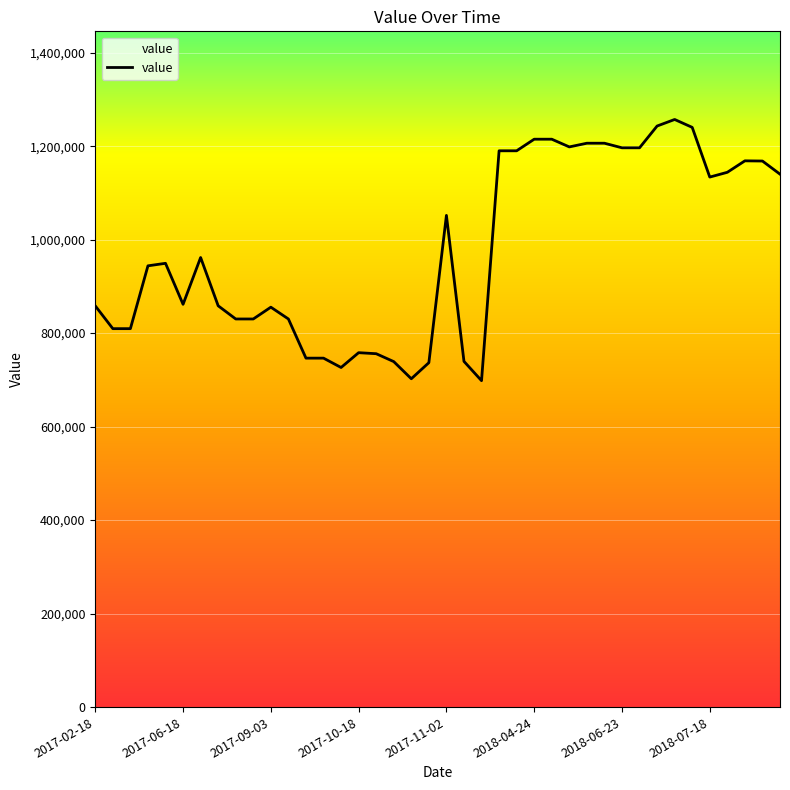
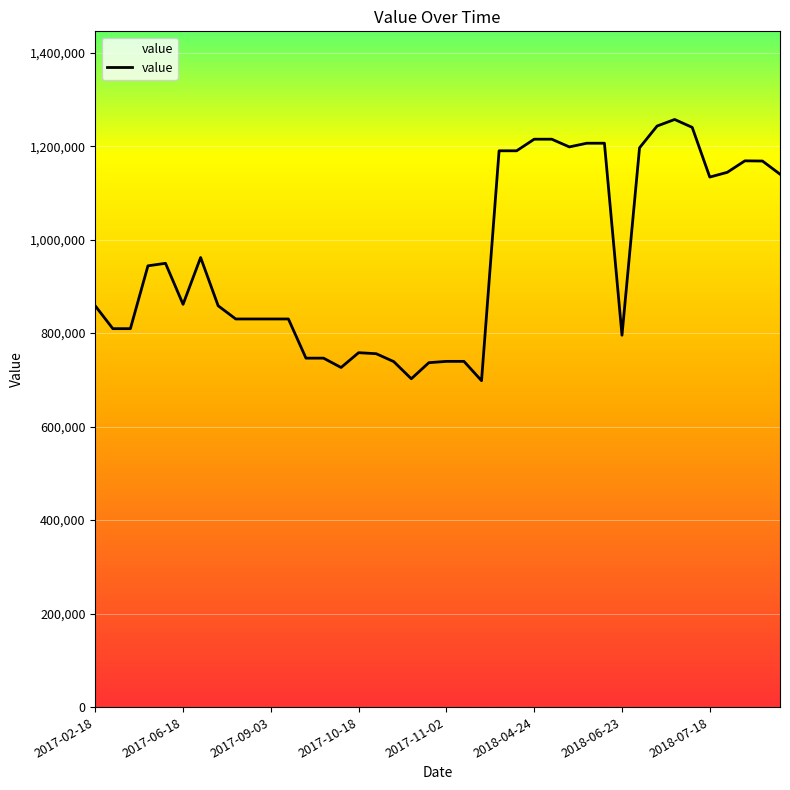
2017-09-03: 860,000 -> 830,000
2017-11-02: 1,050,000 -> 740,000
2018-06-23: 1,200,000 -> 800,000
